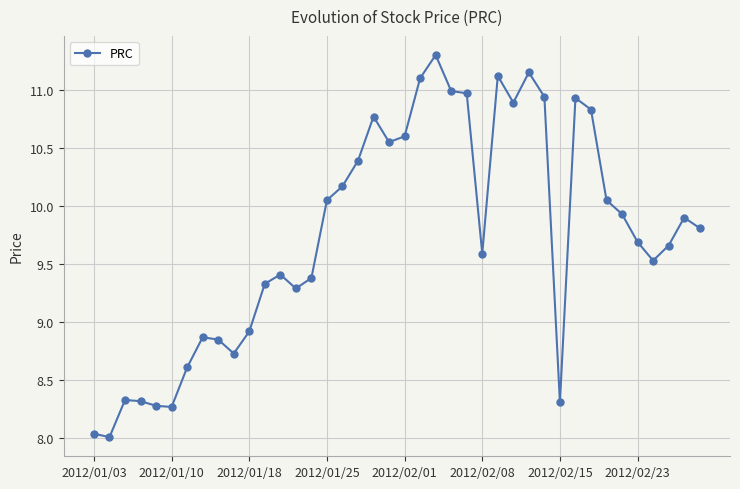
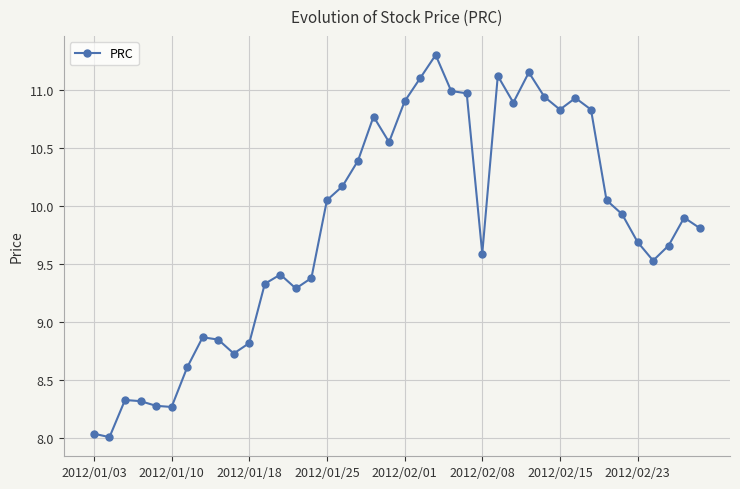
2012/01/18: 8.92 -> 8.82
2012/02/01: 10.6 -> 10.9
2012/02/15: 8.31 -> 10.83
